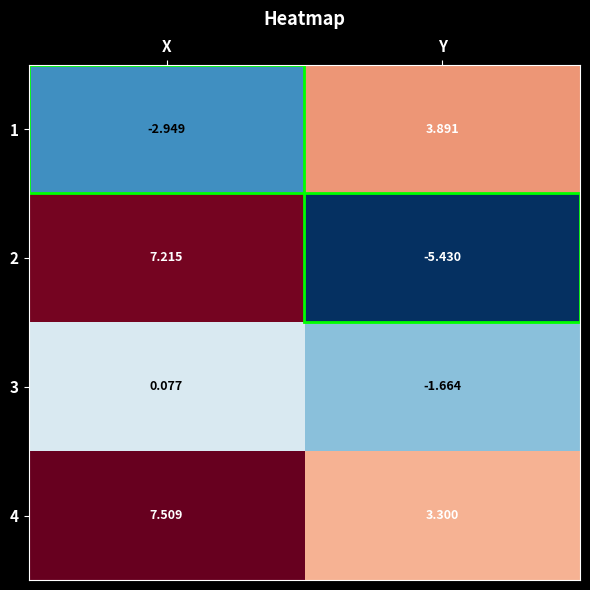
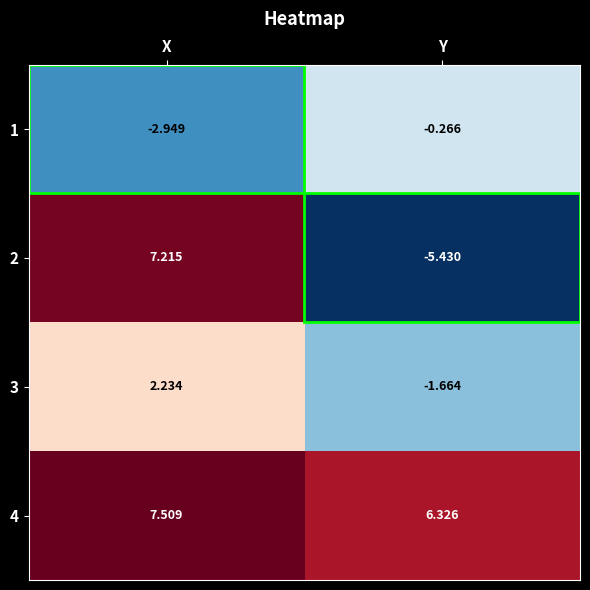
1, Y: 3.891 -> -0.266
3, X: 0.077 -> 2.234
4, Y: 3.300 -> 6.326
